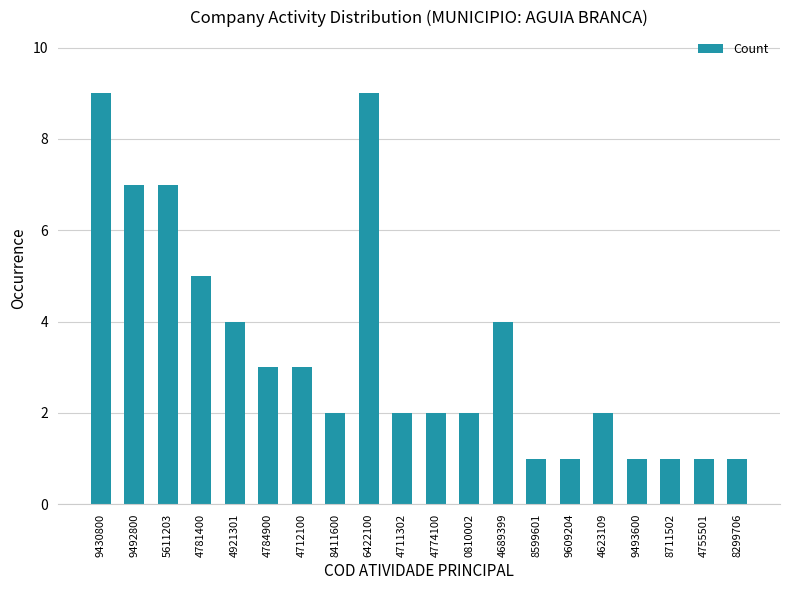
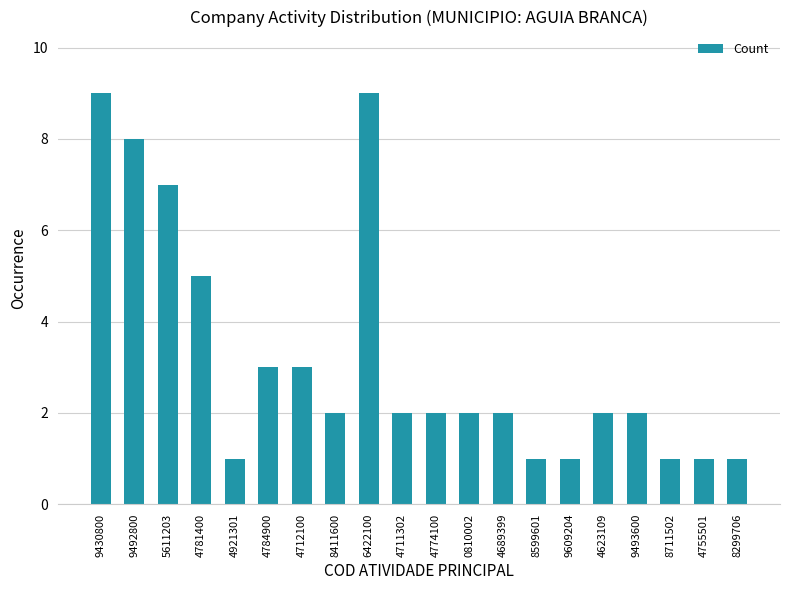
9492800: 7 -> 8
4921301: 4 -> 1
4689399: 4 -> 2
9493600: 1 -> 2
